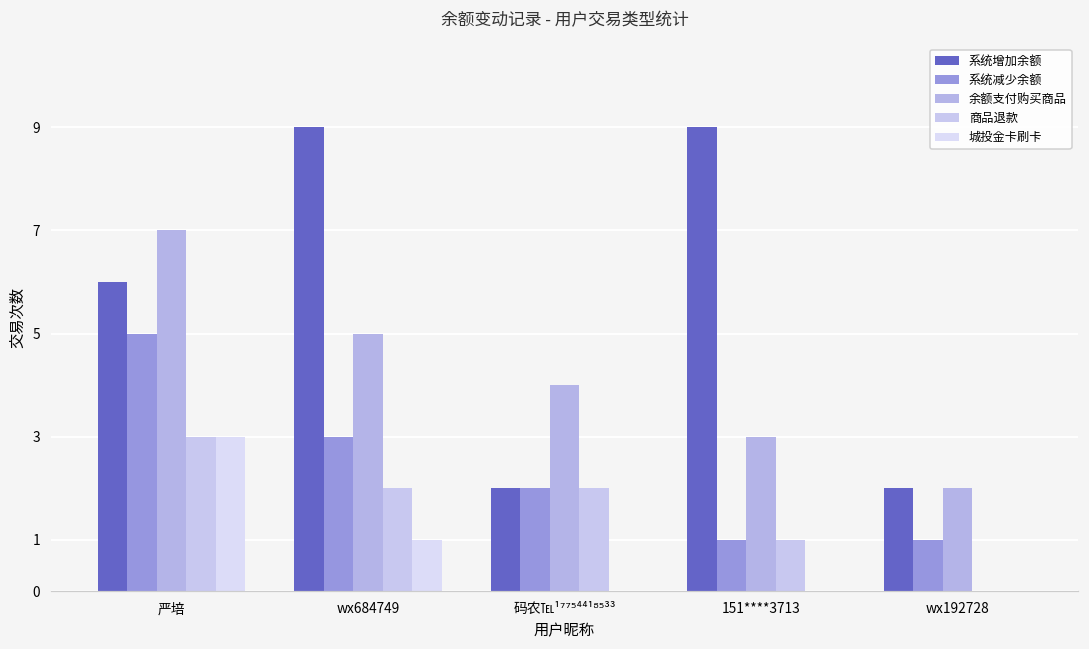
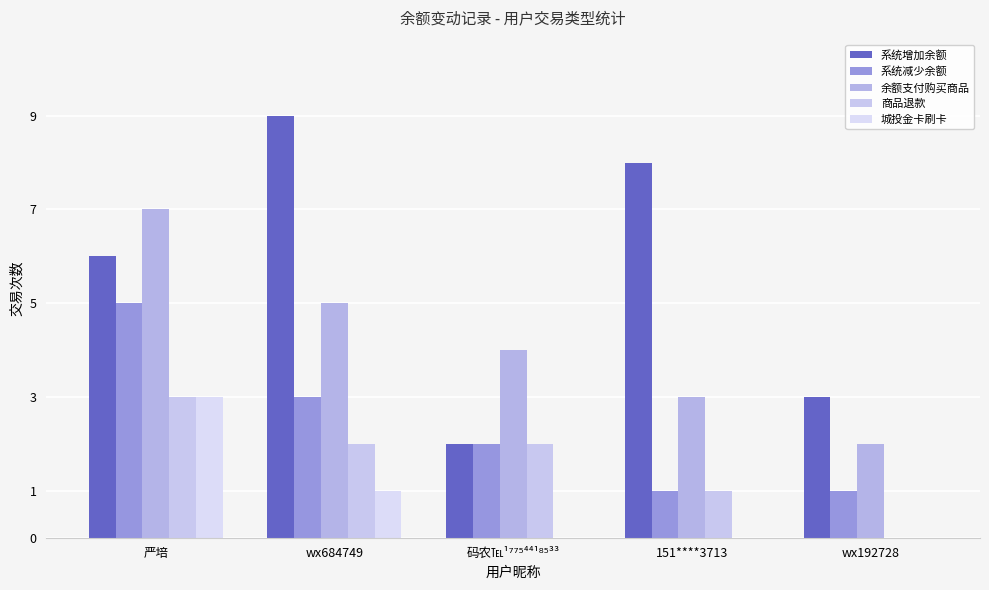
系统增加余额, 151****3713: 9 -> 8
系统增加余额, wx192728: 2 -> 3
